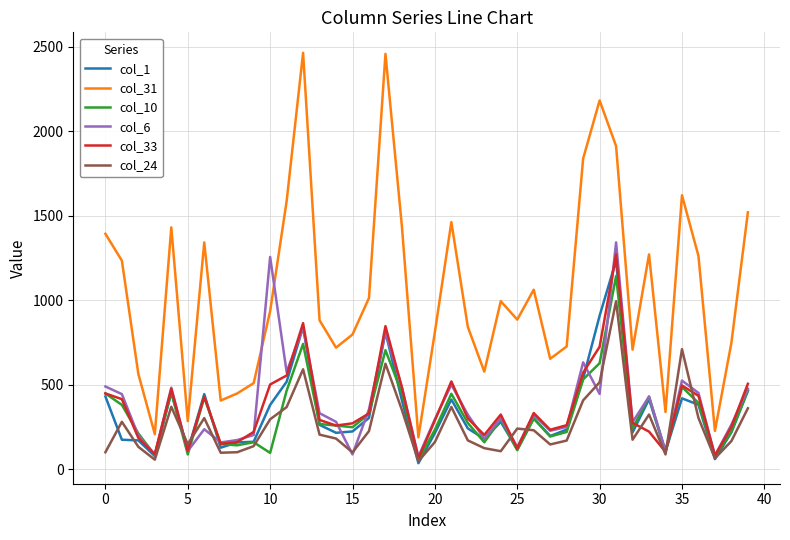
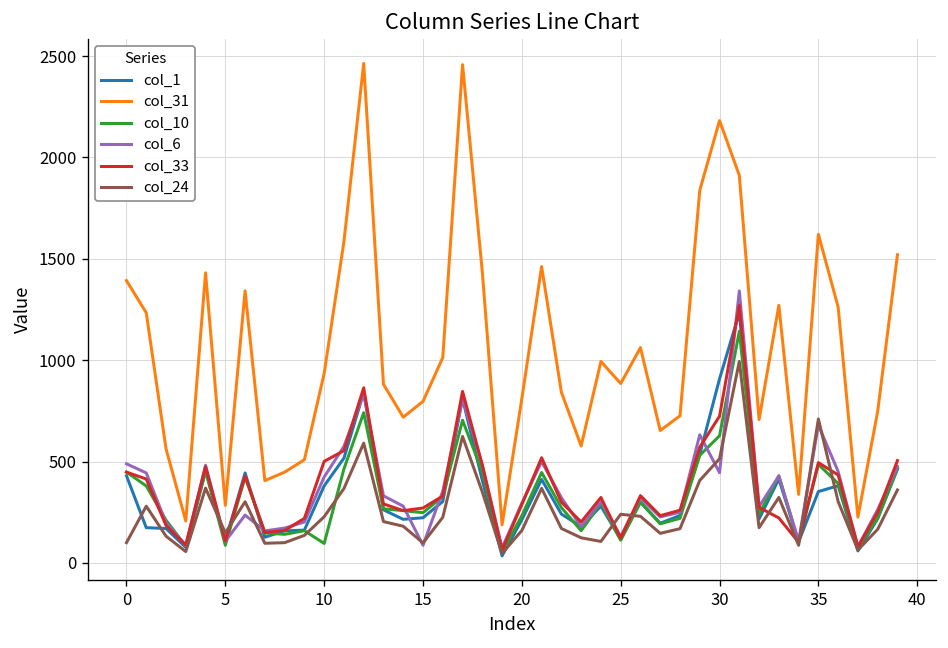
col_6, 10: 1260 -> 420
col_24, 10: 300 -> 230
col_1, 35: 420 -> 350
col_6, 35: 520 -> 680
